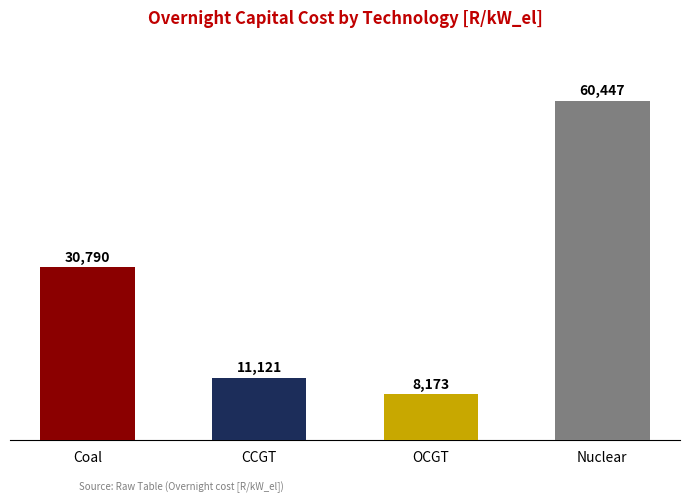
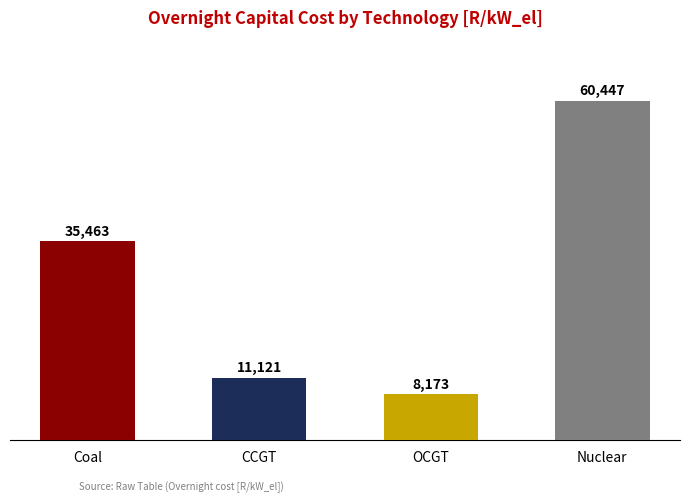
Coal: 30,790 -> 35,463
